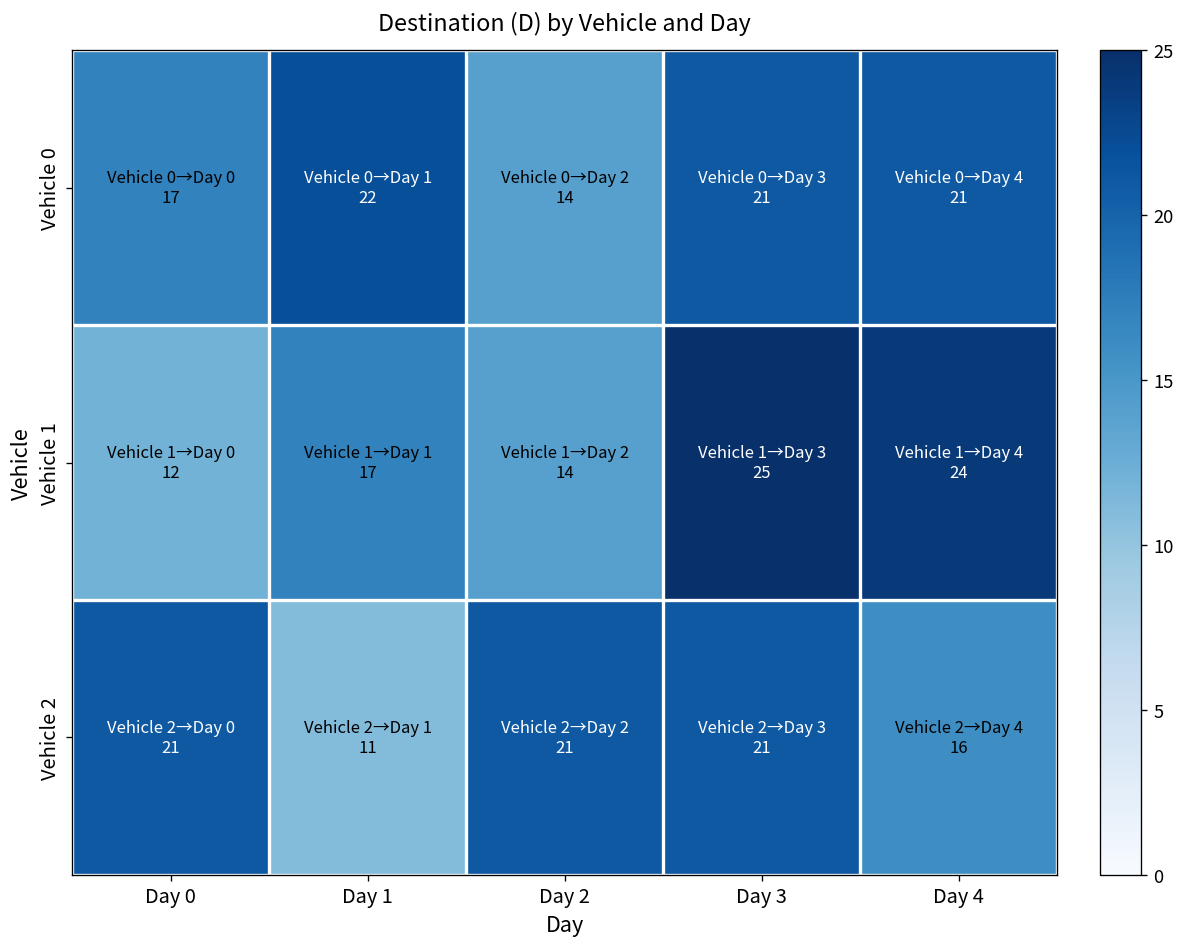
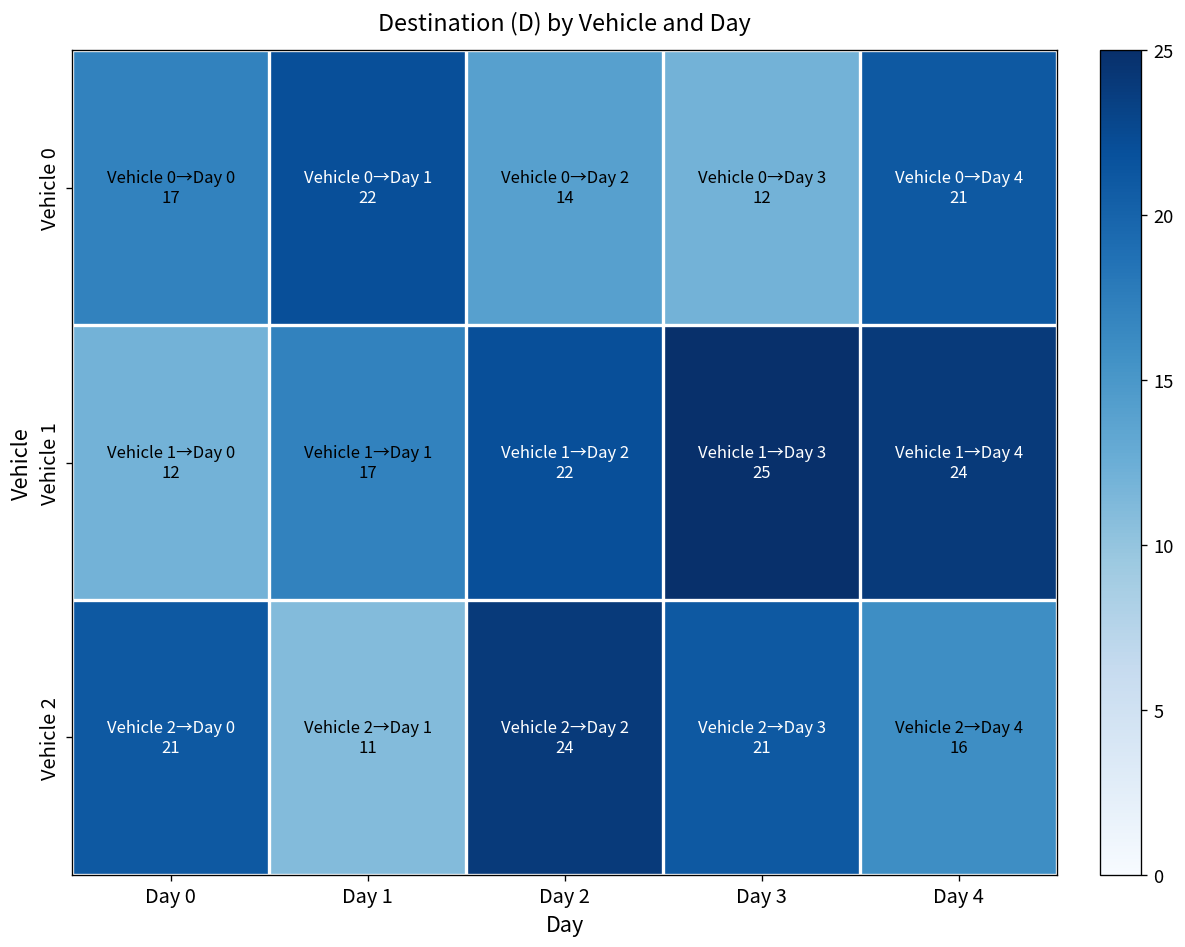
Vehicle 0, Day 3: 21 -> 12
Vehicle 1, Day 2: 14 -> 22
Vehicle 2, Day 2: 21 -> 24
